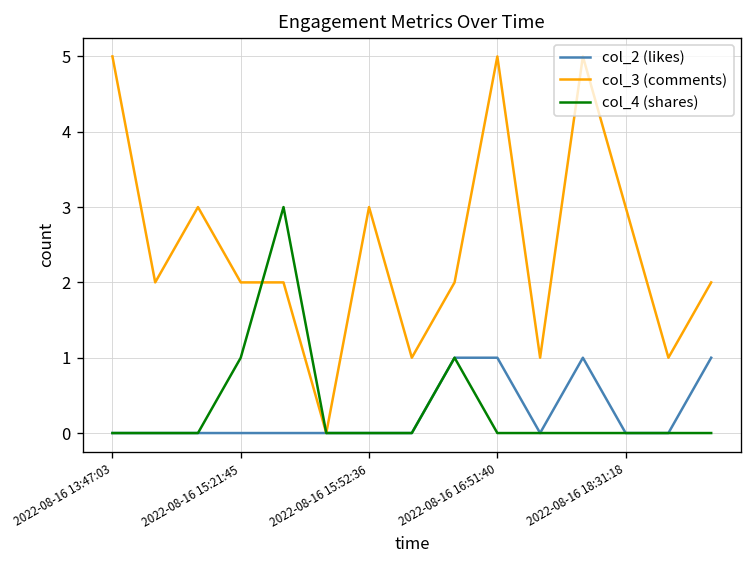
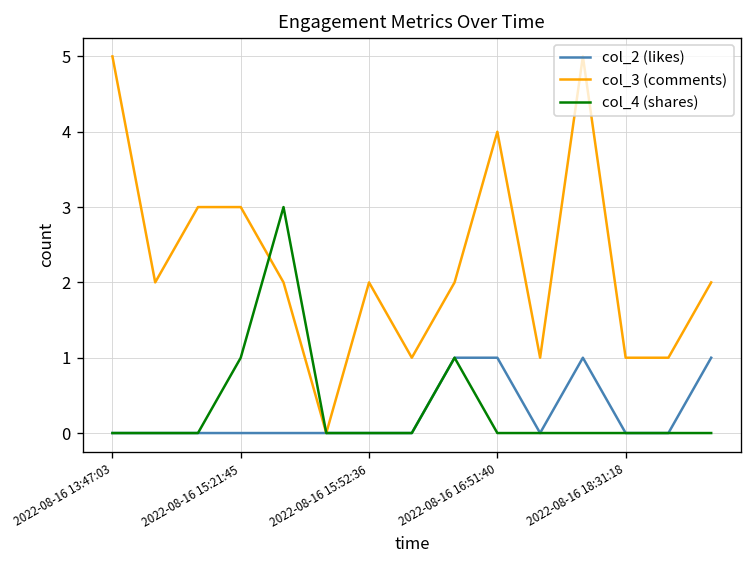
col_3 (comments), 2022-08-16 15:21:45: 2 -> 3
col_3 (comments), 2022-08-16 15:52:36: 3 -> 2
col_3 (comments), 2022-08-16 16:51:40: 5 -> 4
col_3 (comments), 2022-08-16 18:31:18: 3 -> 1
